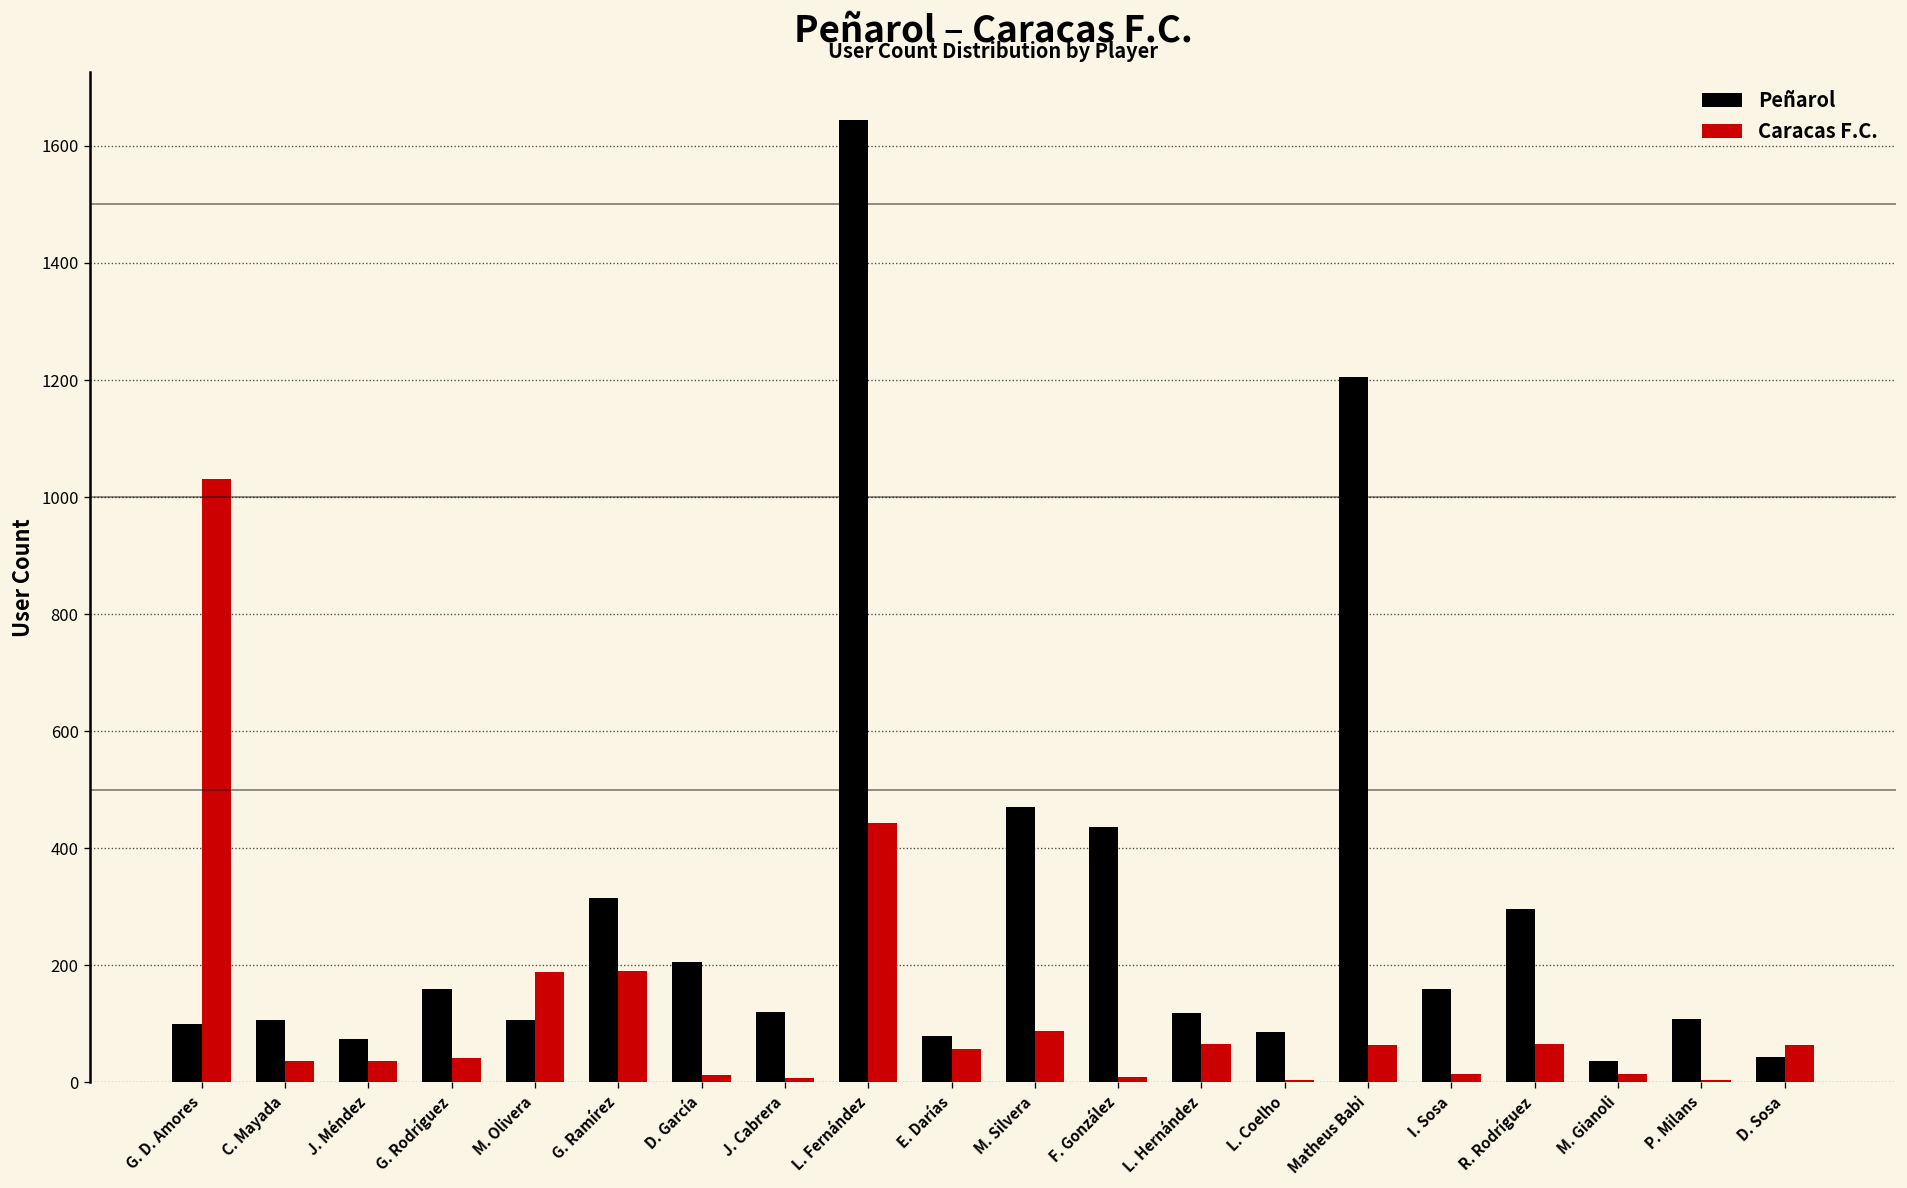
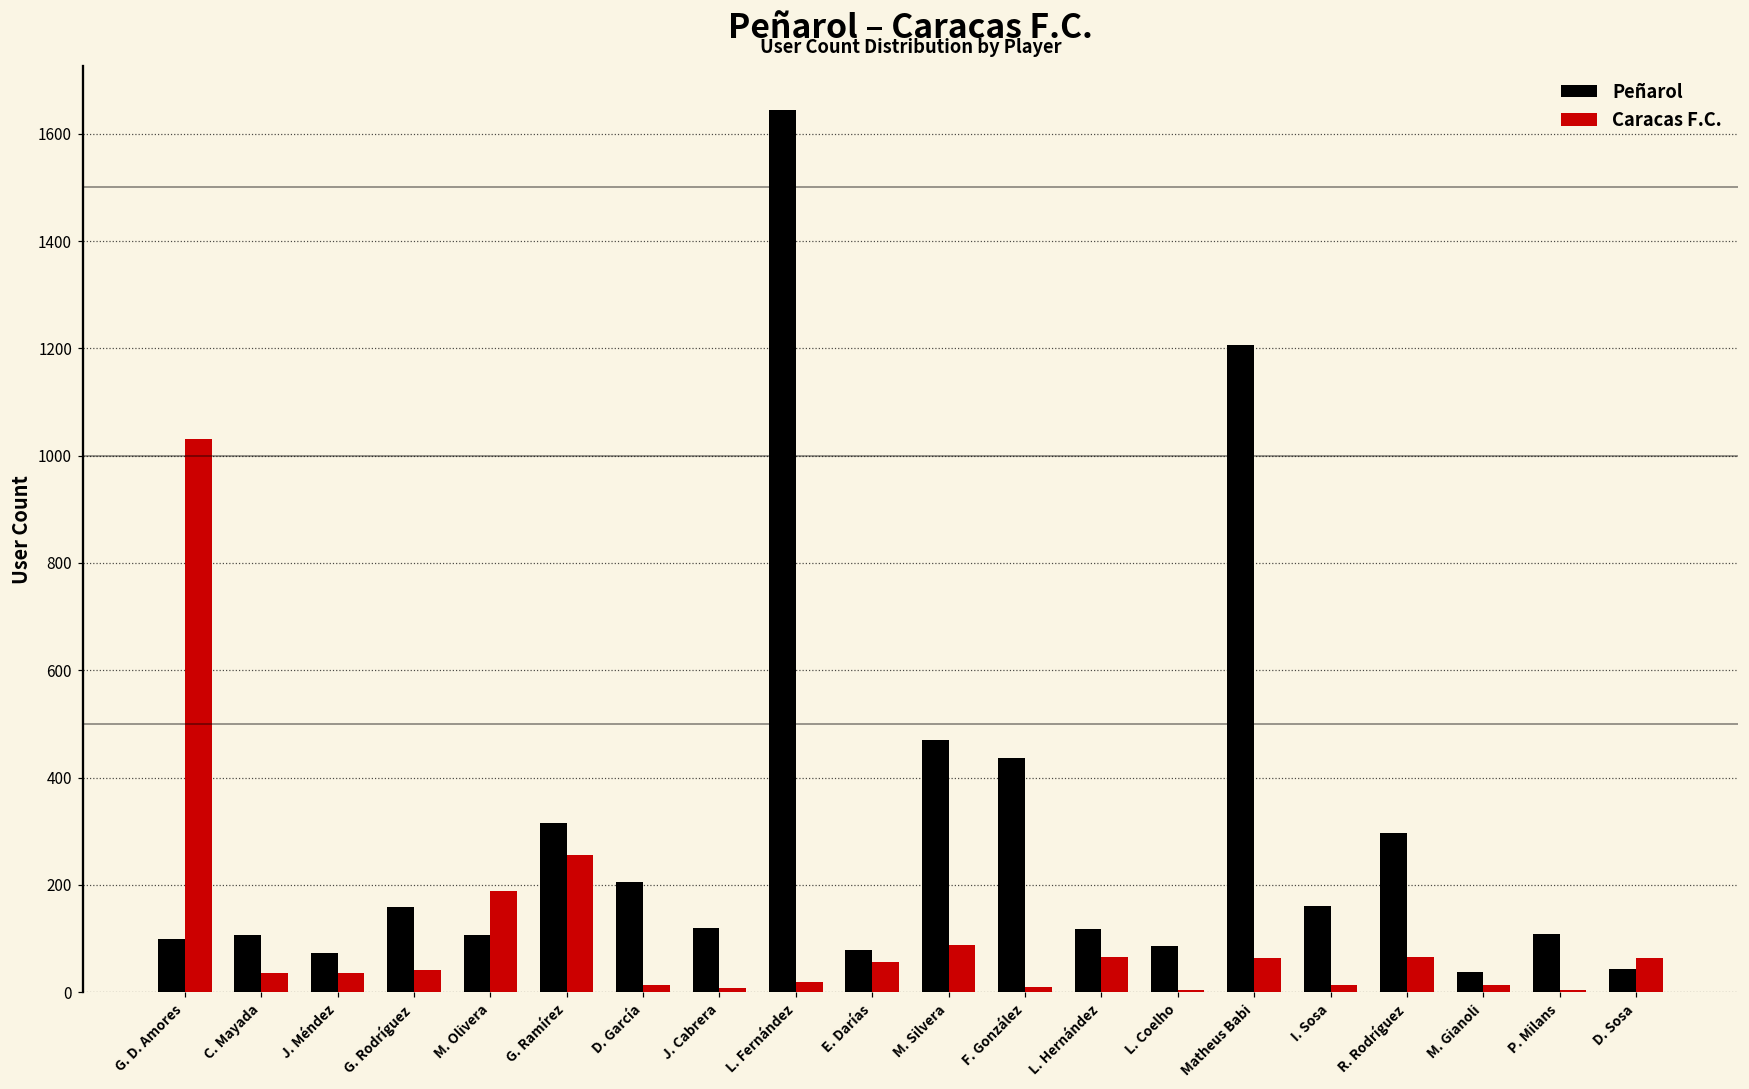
Caracas F.C., G. Ramírez: 190 -> 260
Caracas F.C., L. Fernández: 440 -> 20
